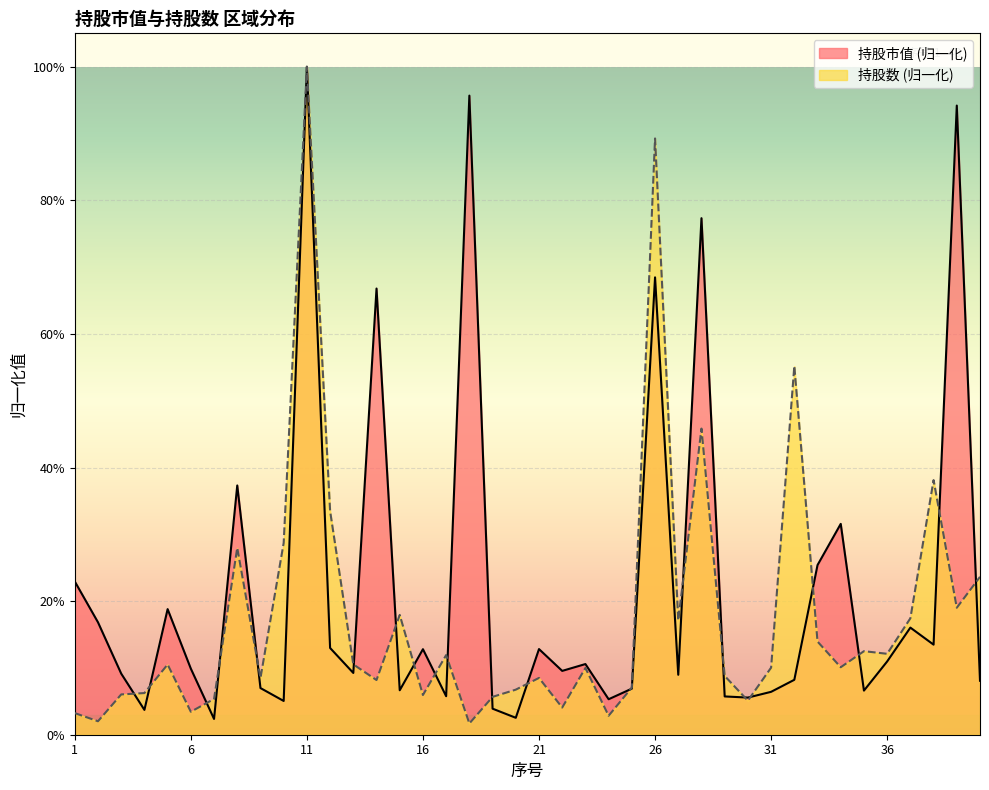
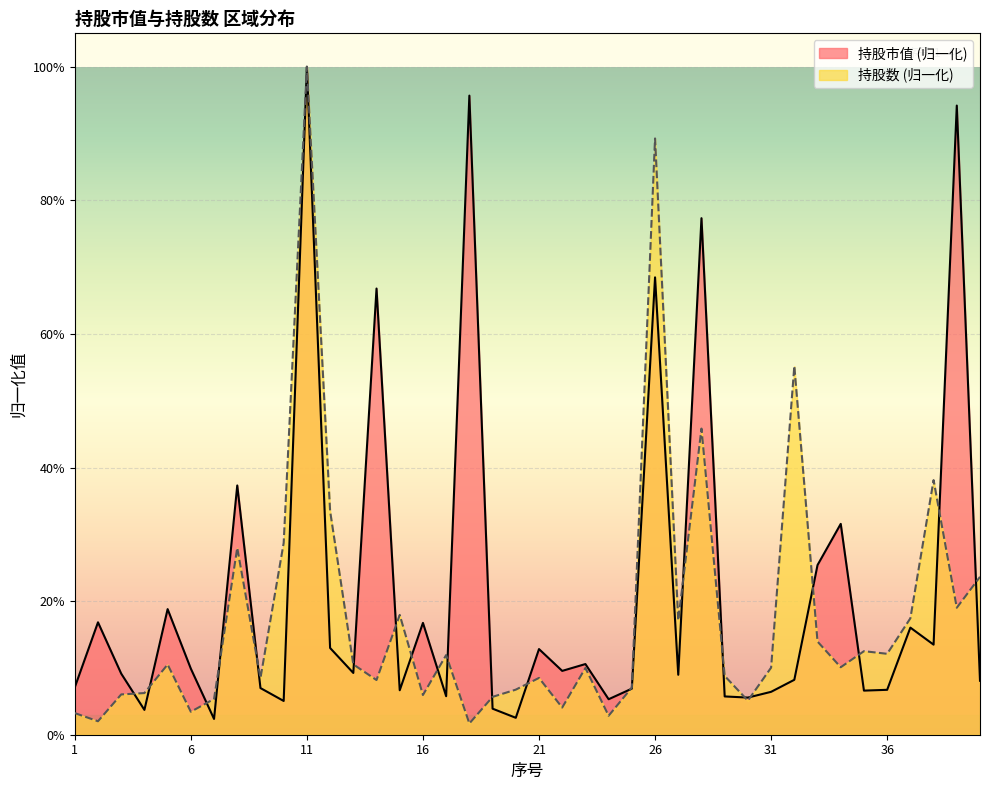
持股市值 (归一化), 1: 23% -> 7%
持股市值 (归一化), 16: 13% -> 17%
持股市值 (归一化), 36: 11% -> 7%
